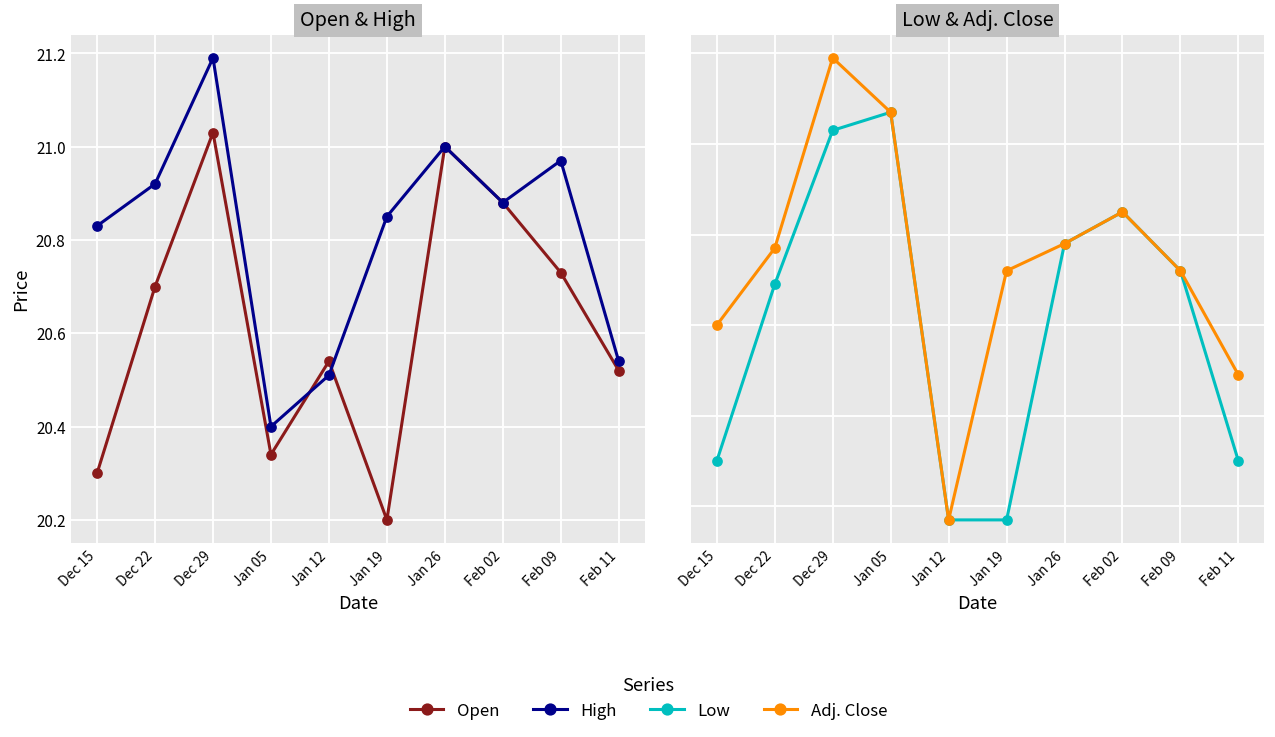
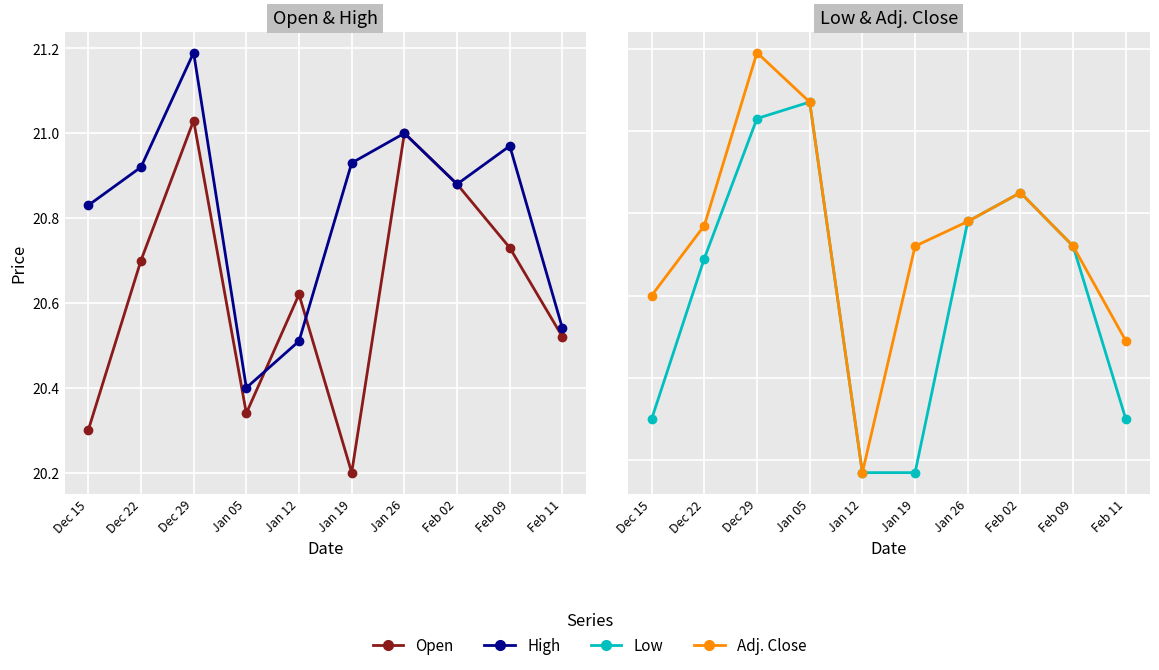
Open & High, Open, Jan 12: 20.54 -> 20.62
Open & High, High, Jan 19: 20.85 -> 20.93
